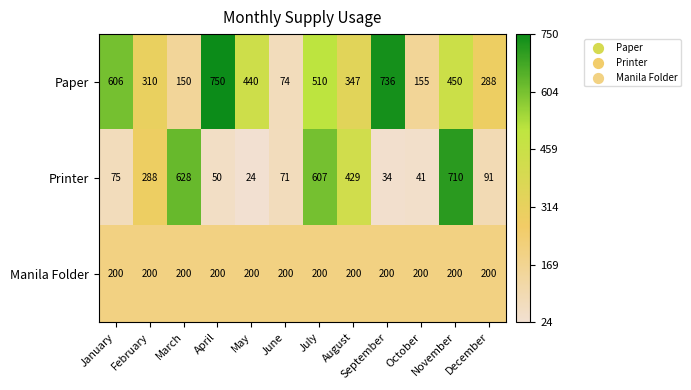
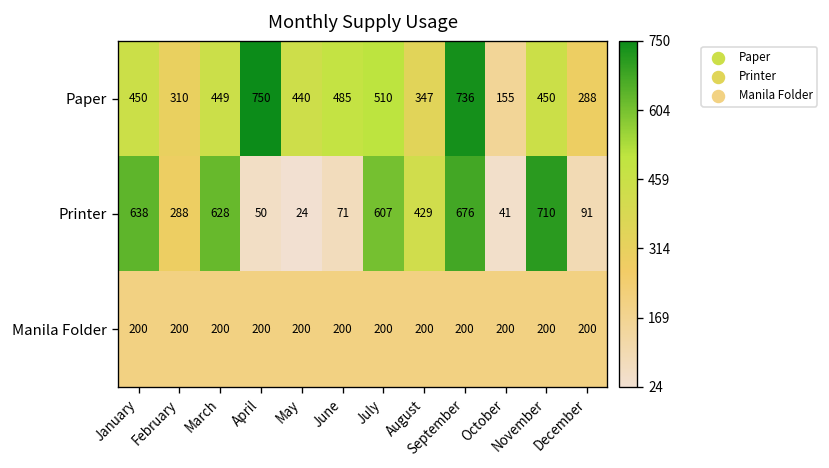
Paper, January: 606 -> 450
Paper, March: 150 -> 449
Paper, June: 74 -> 485
Printer, January: 75 -> 638
Printer, September: 34 -> 676
